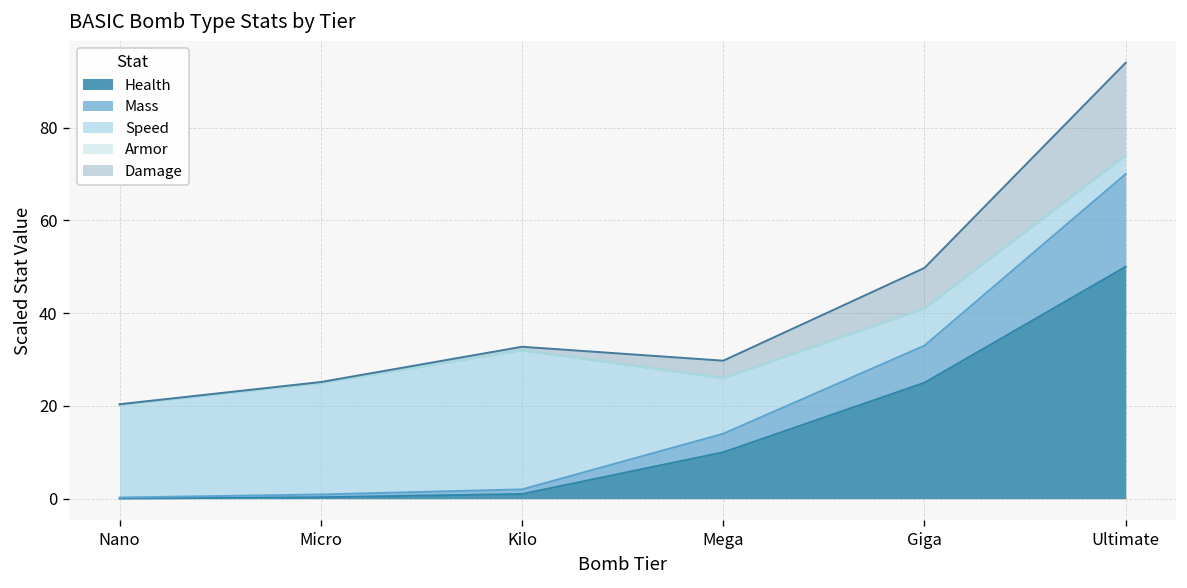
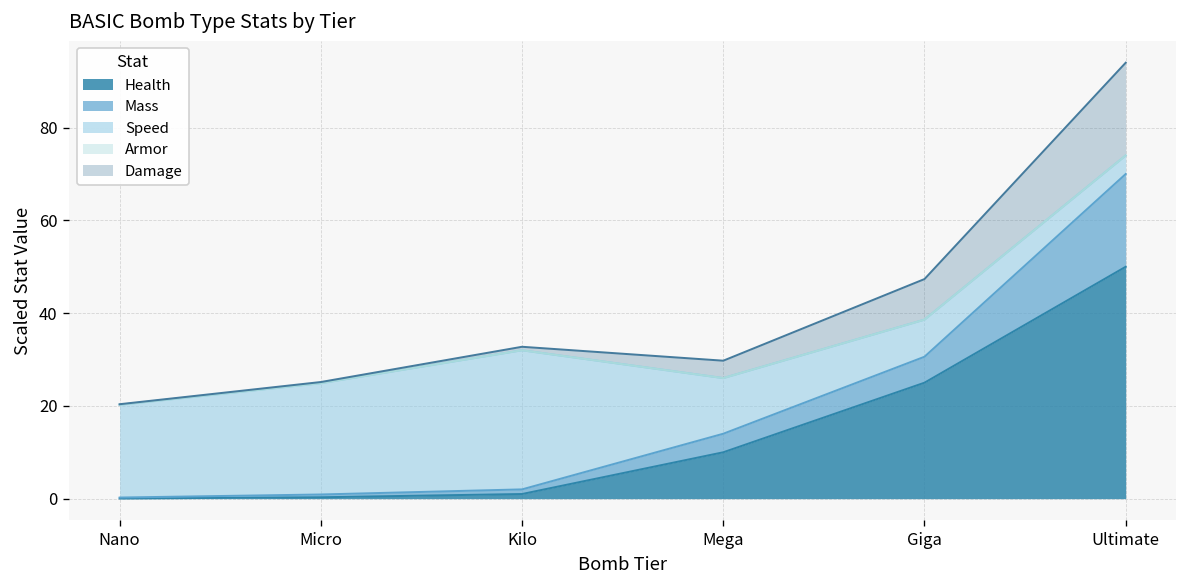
Mass, Giga: 8 -> 6
